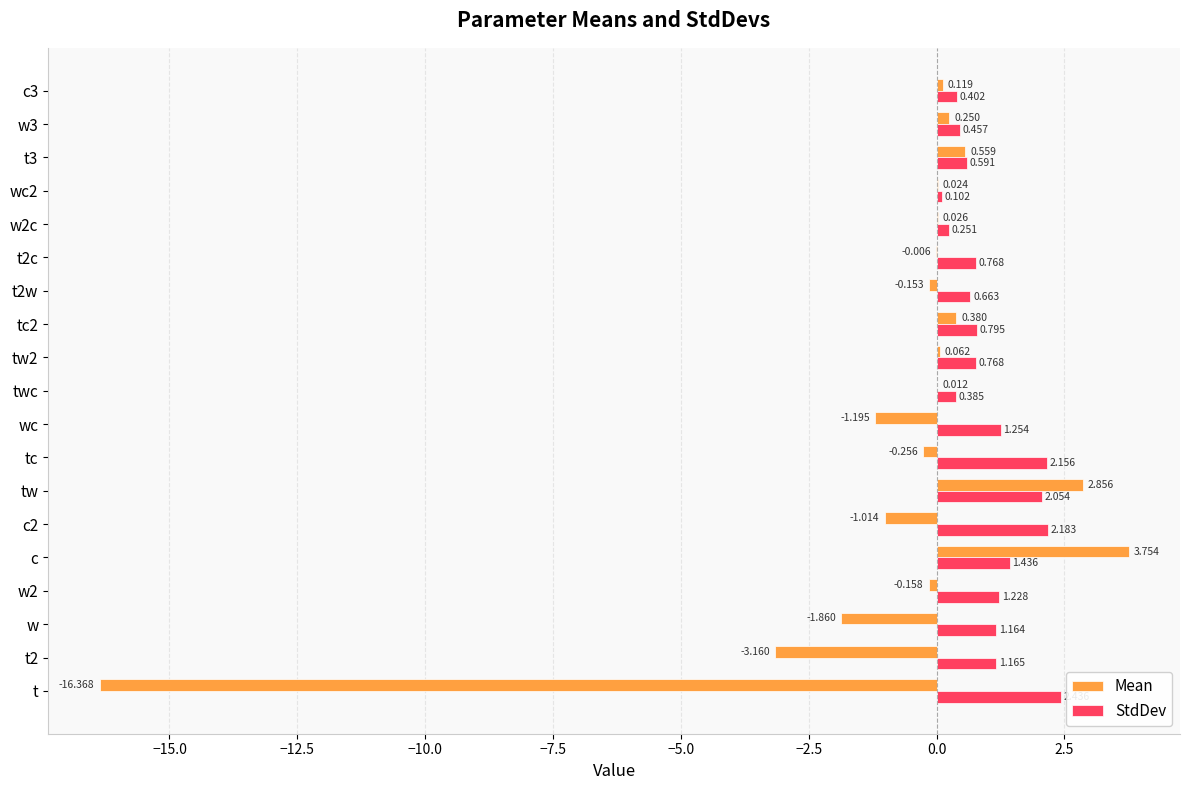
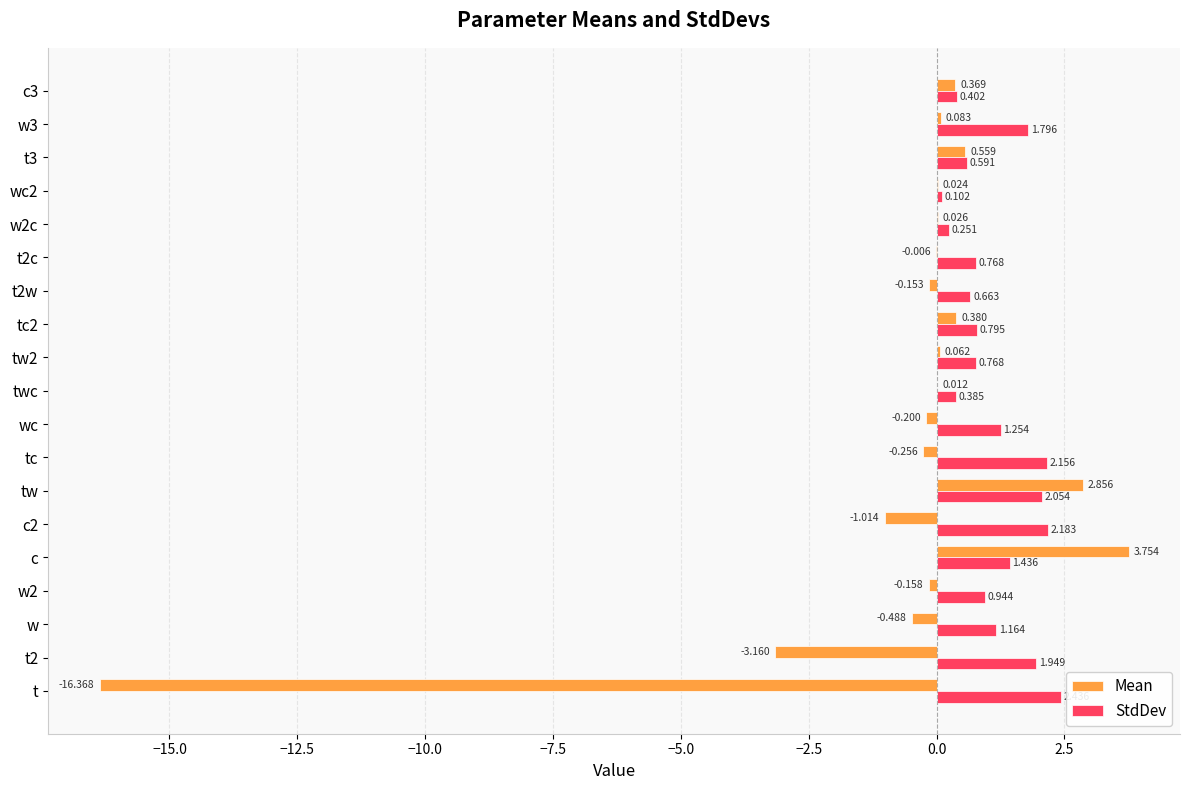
Mean, c3: 0.119 -> 0.369
Mean, w3: 0.250 -> 0.083
StdDev, w3: 0.457 -> 1.796
Mean, wc: -1.195 -> -0.200
StdDev, w2: 1.228 -> 0.944
Mean, w: -1.860 -> -0.488
StdDev, t2: 1.165 -> 1.949
